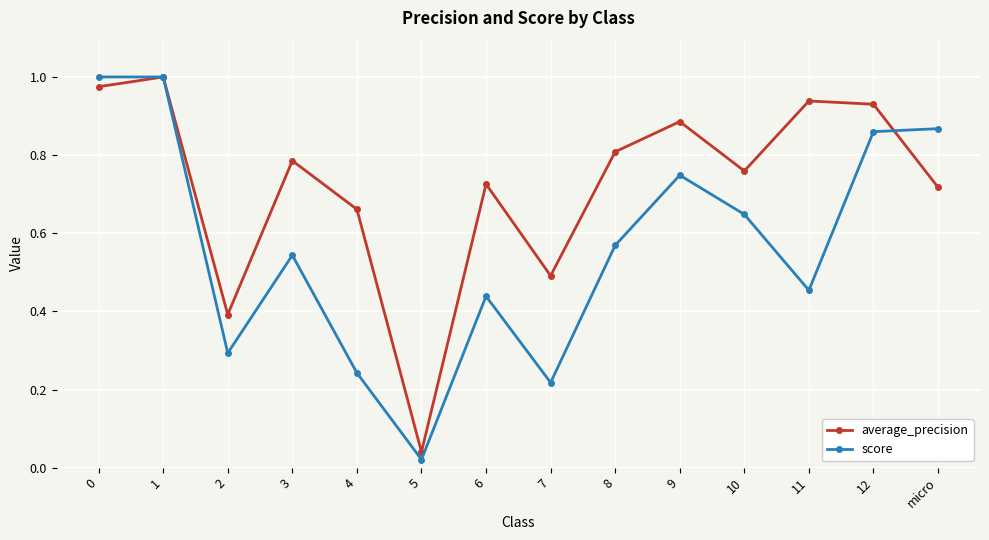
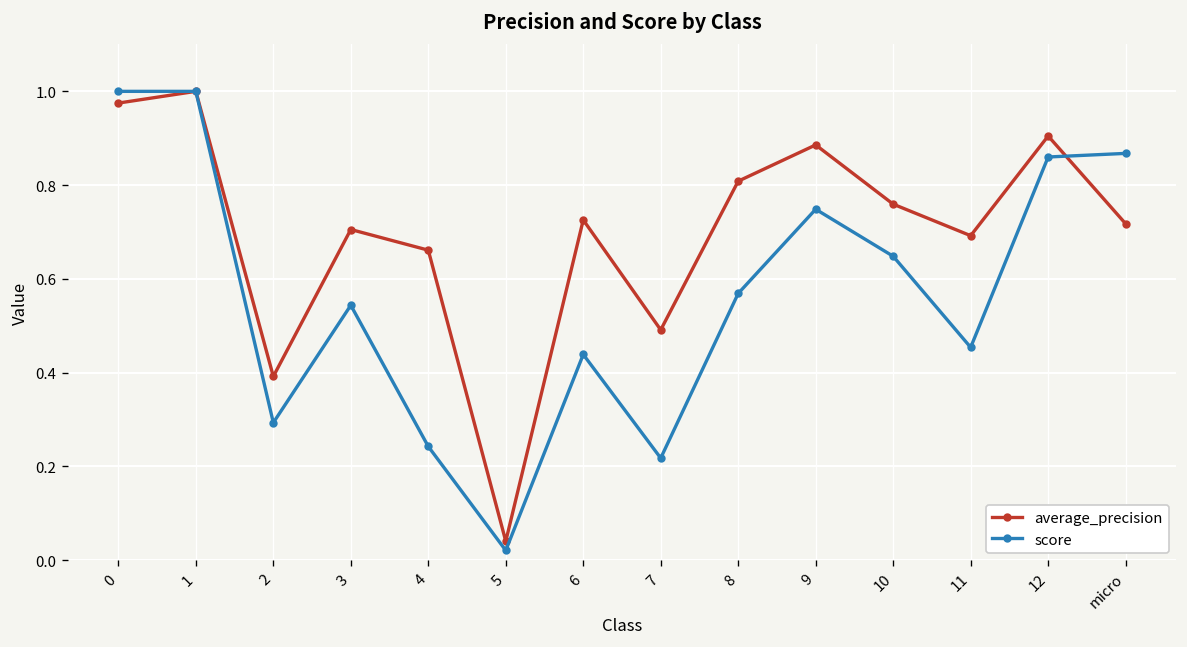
average_precision, 3: 0.79 -> 0.71
average_precision, 11: 0.94 -> 0.69
average_precision, 12: 0.93 -> 0.90
